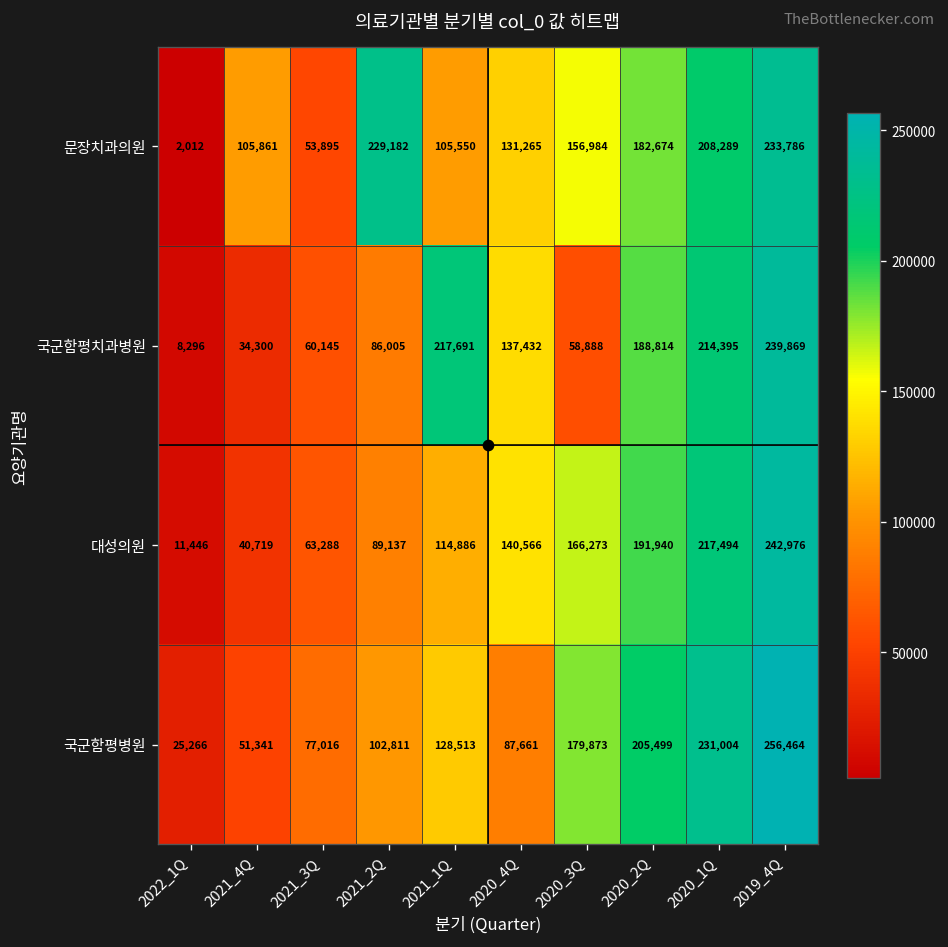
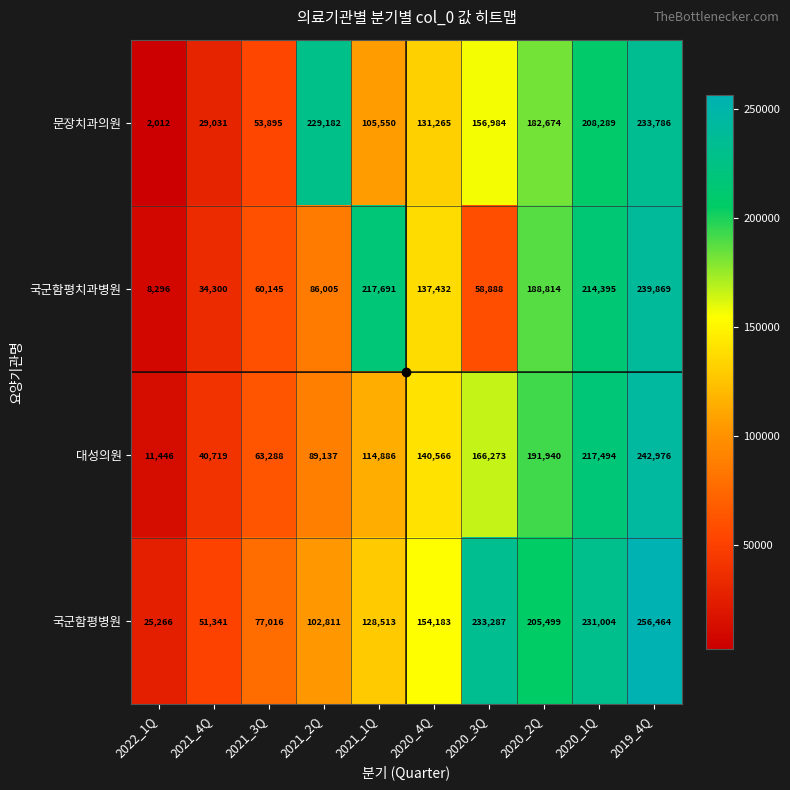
문장치과의원, 2021_4Q: 105,861 -> 29,031
국군함평병원, 2020_4Q: 87,661 -> 154,183
국군함평병원, 2020_3Q: 179,873 -> 233,287
